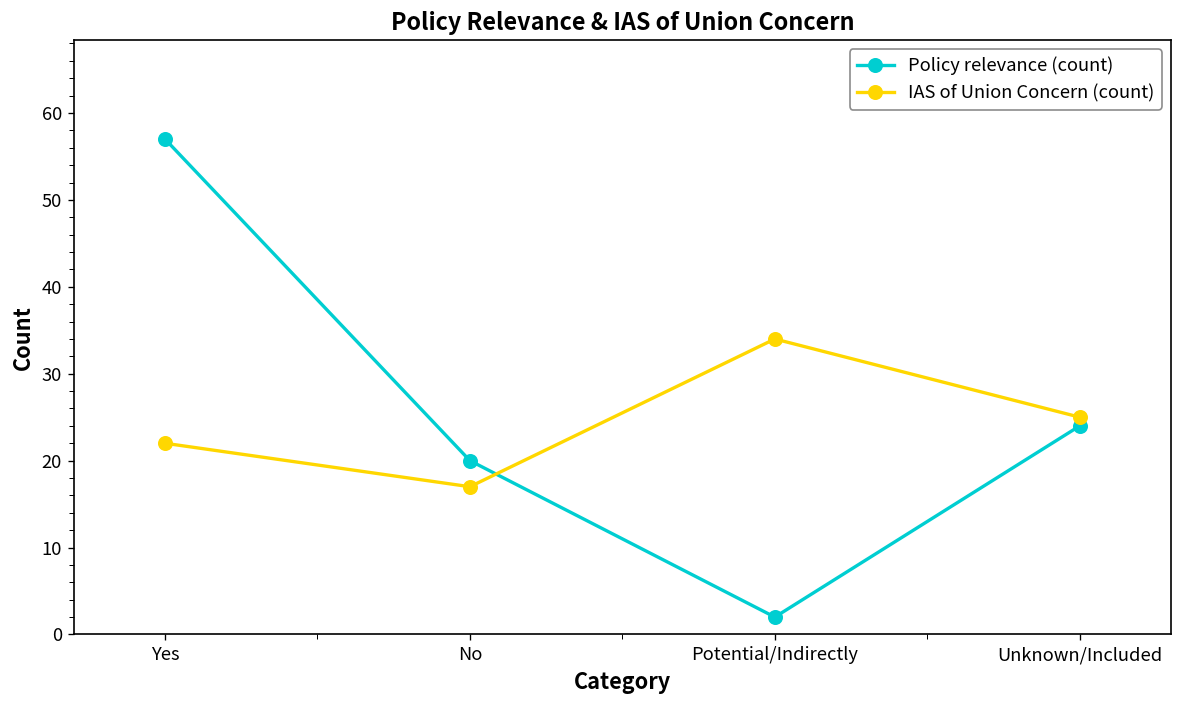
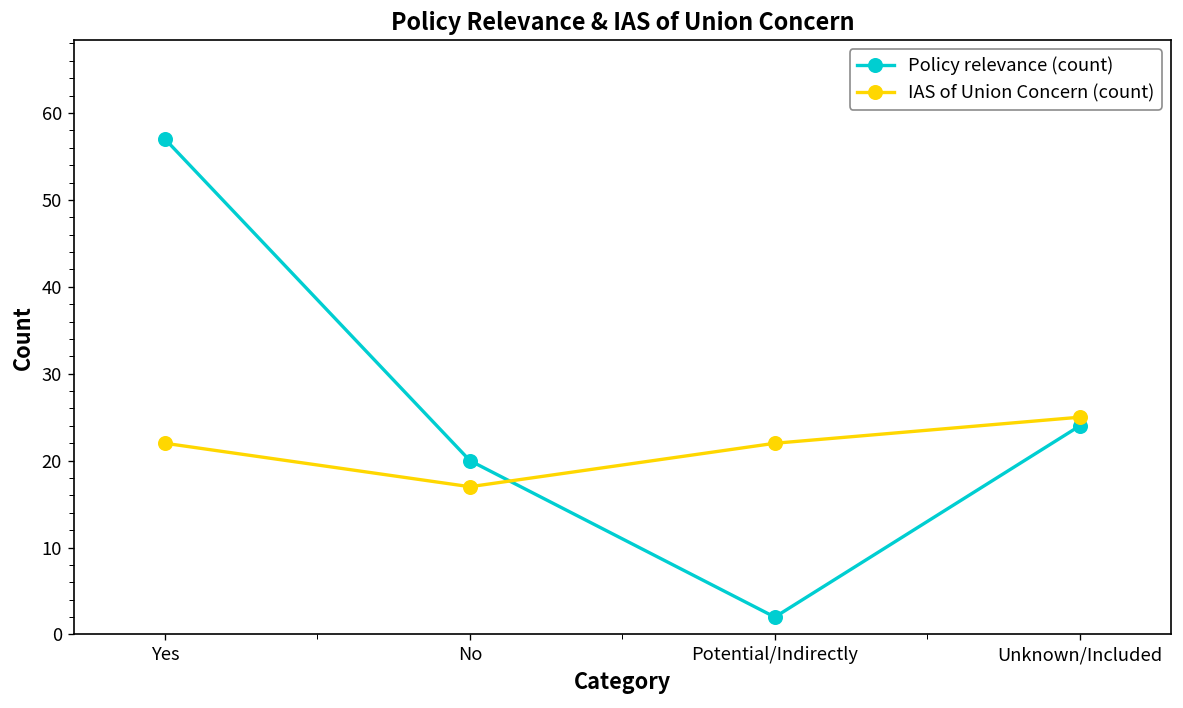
IAS of Union Concern (count), Potential/Indirectly: 34 -> 22
